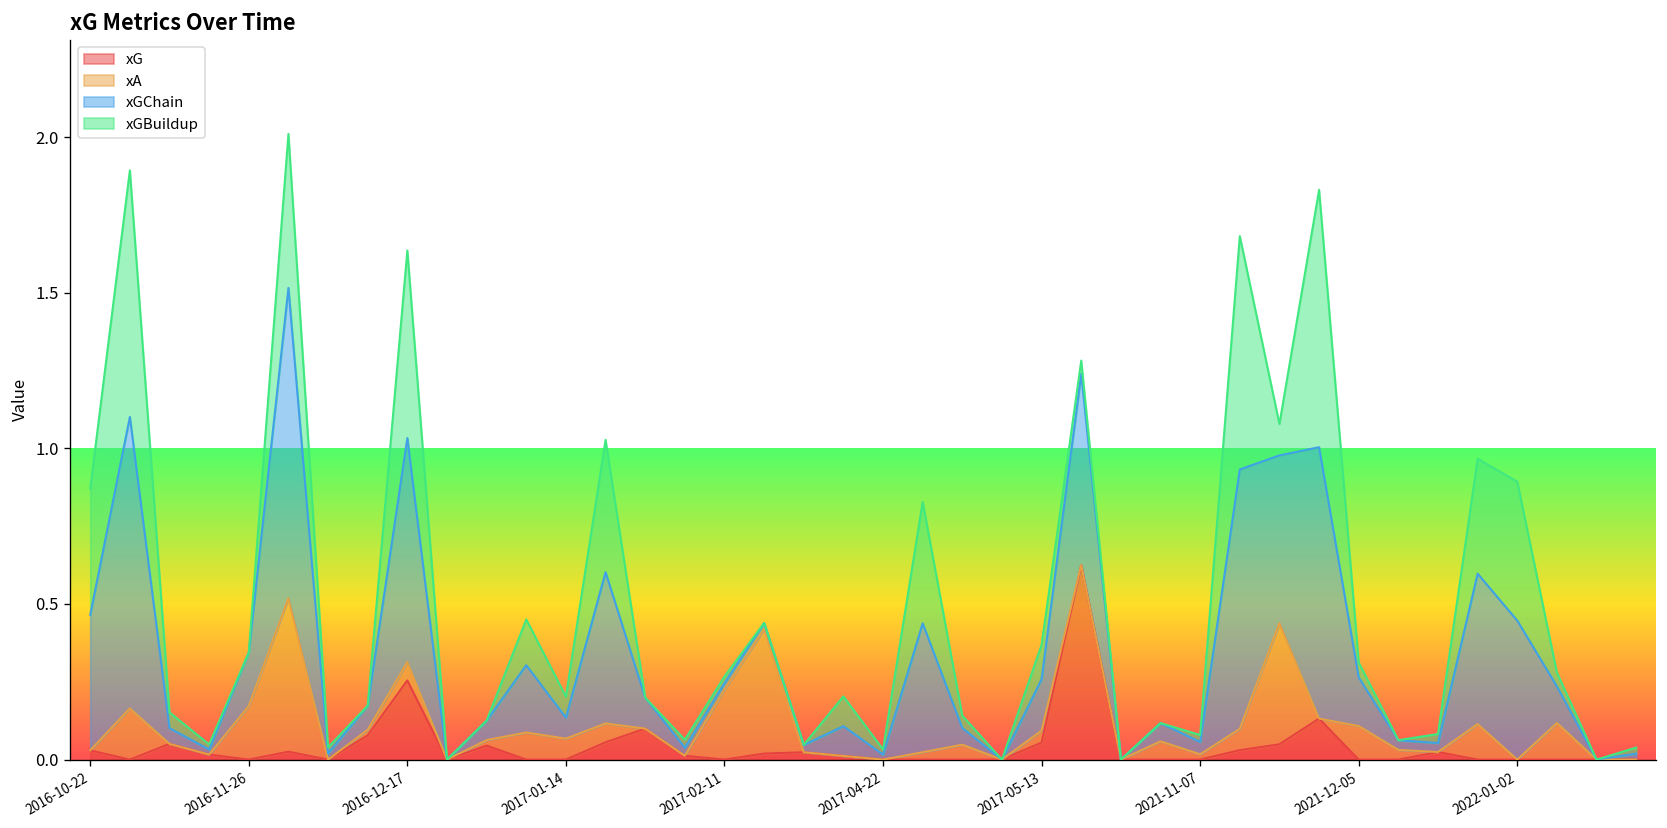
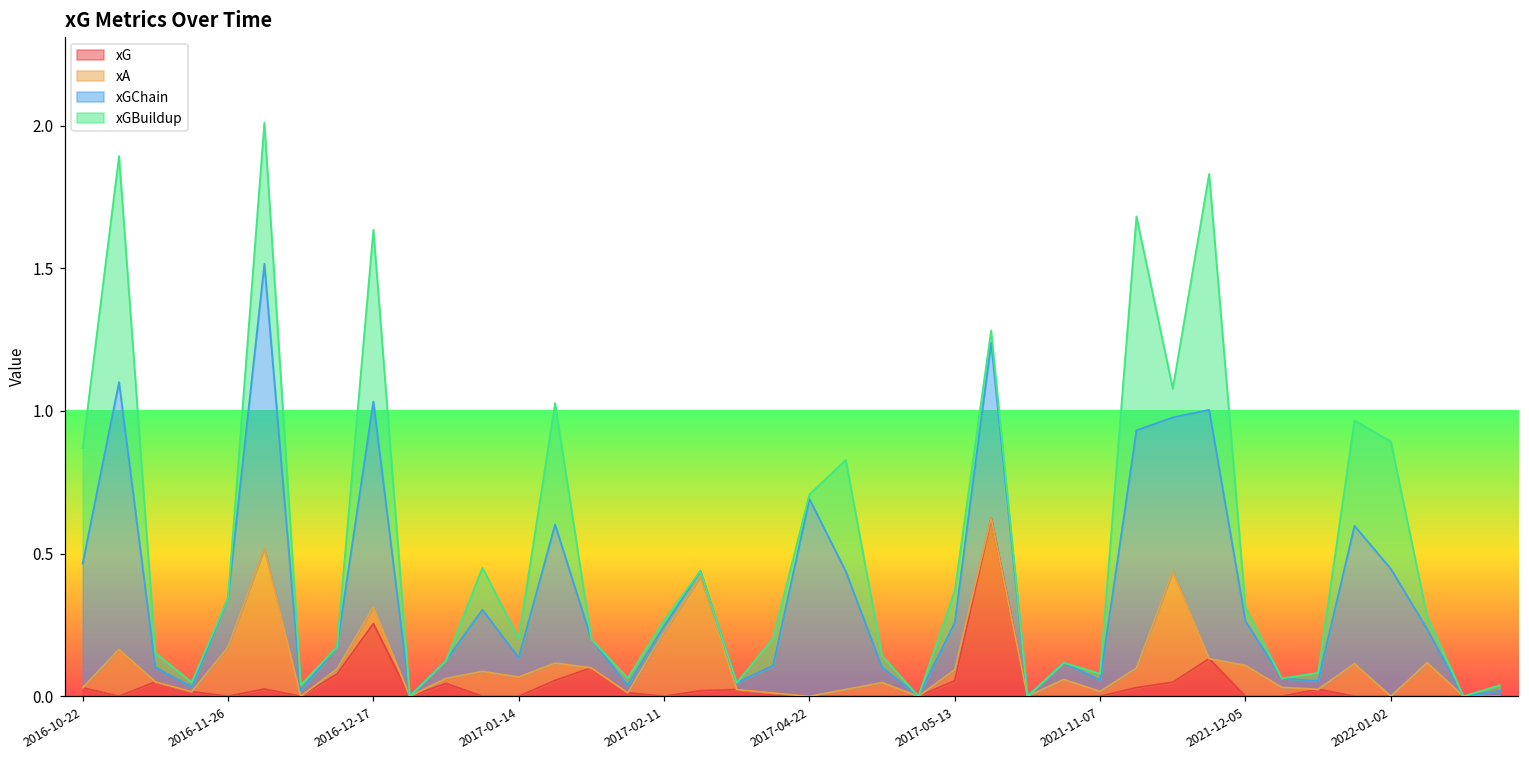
xGChain, 2017-04-22: 0.02 -> 0.69
